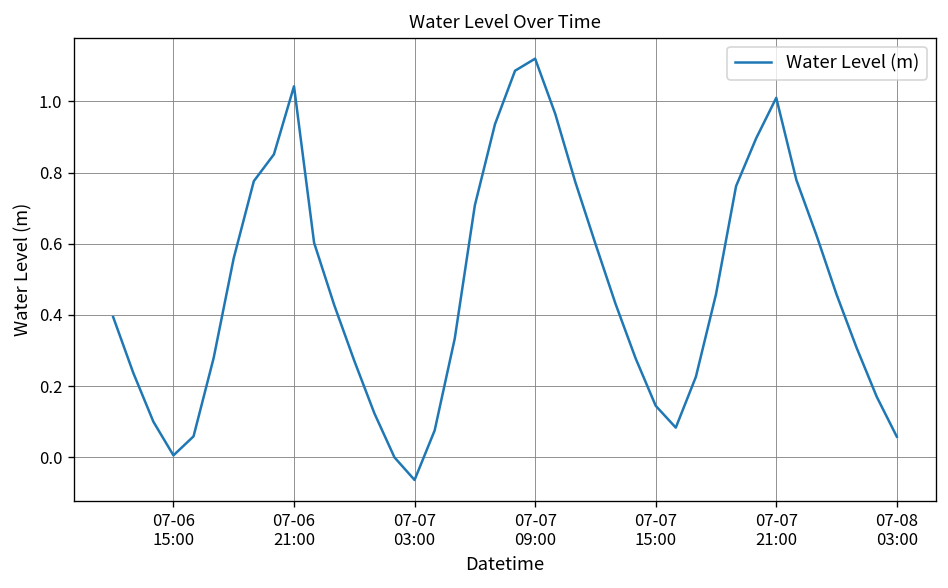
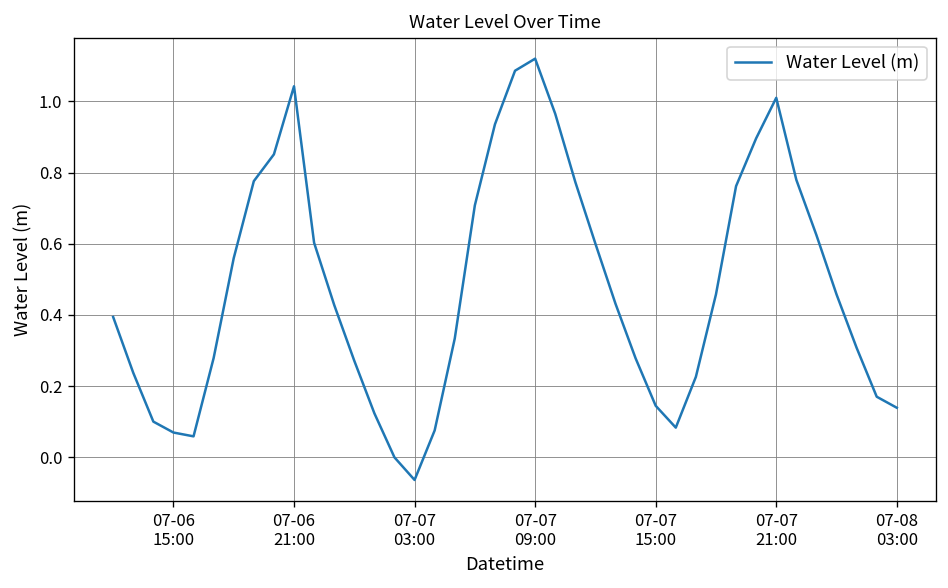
07-06 15:00: 0.01 -> 0.07
07-08 03:00: 0.06 -> 0.14
